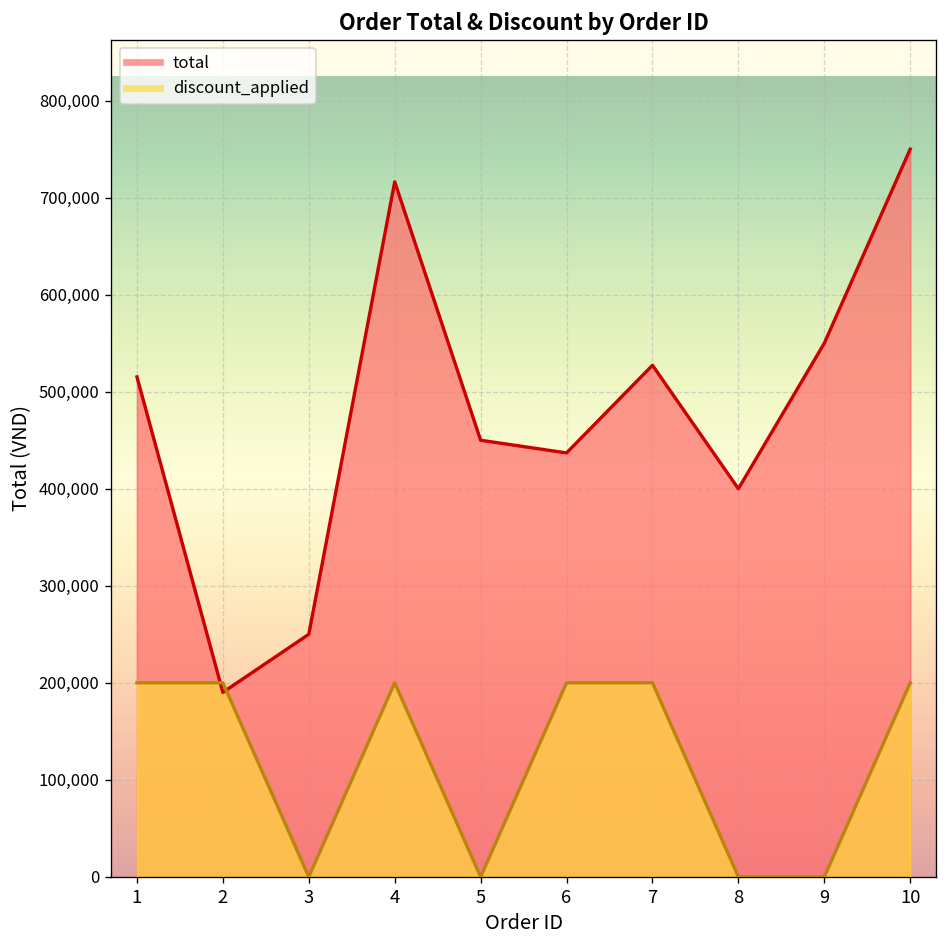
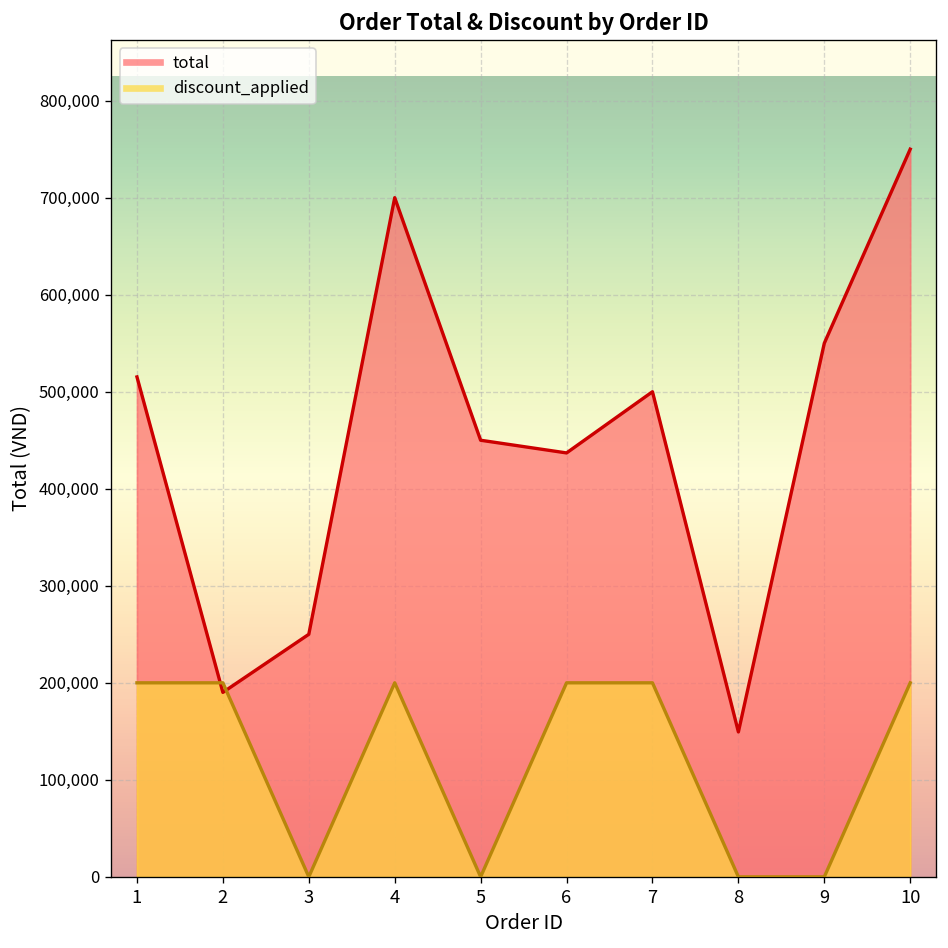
total, 4: 720,000 -> 700,000
total, 7: 530,000 -> 500,000
total, 8: 400,000 -> 150,000
